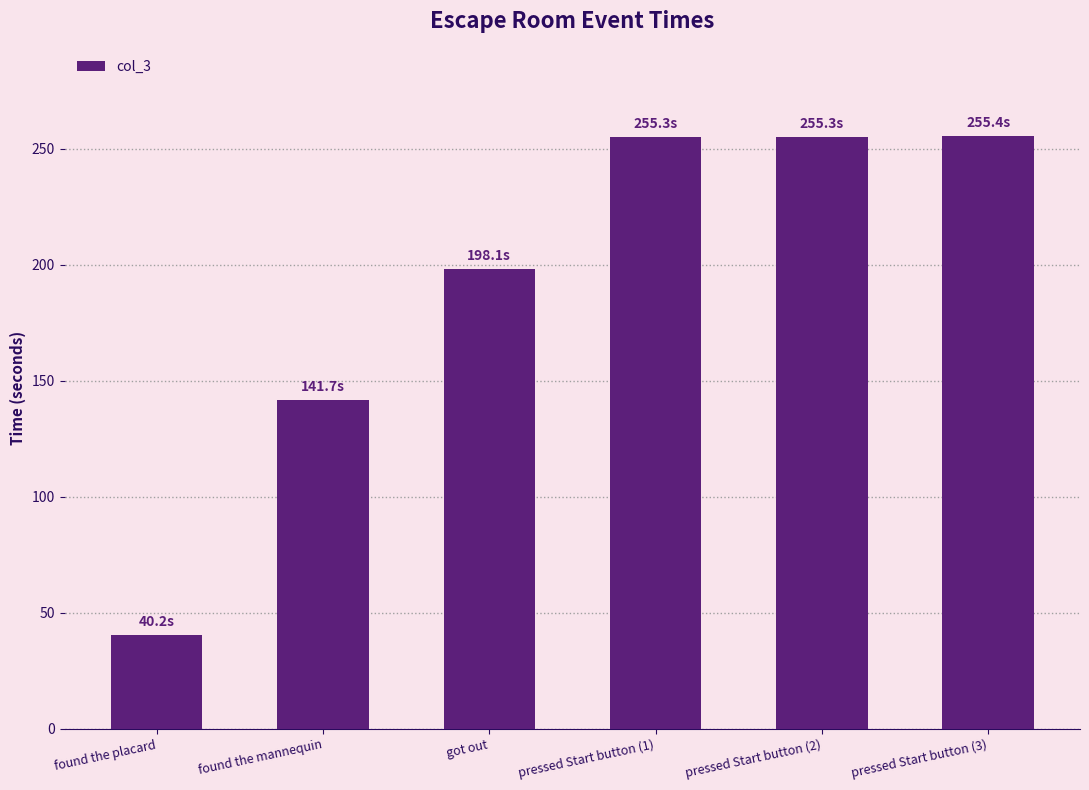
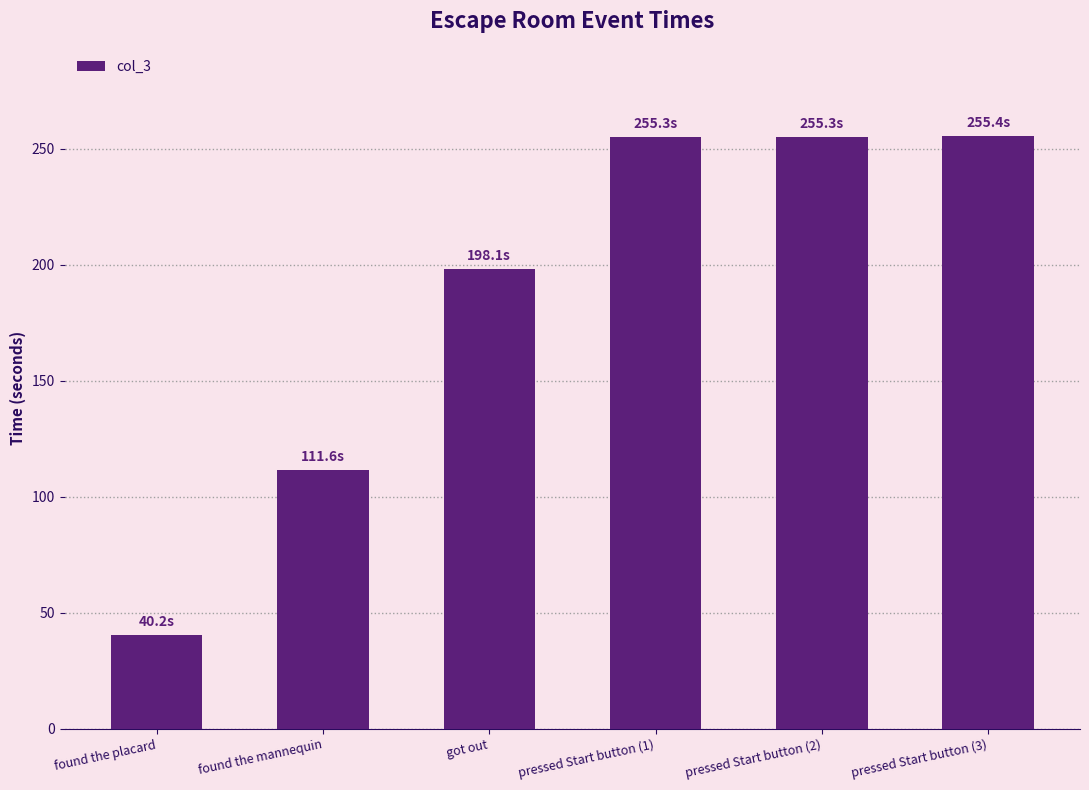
found the mannequin: 141.7s -> 111.6s
